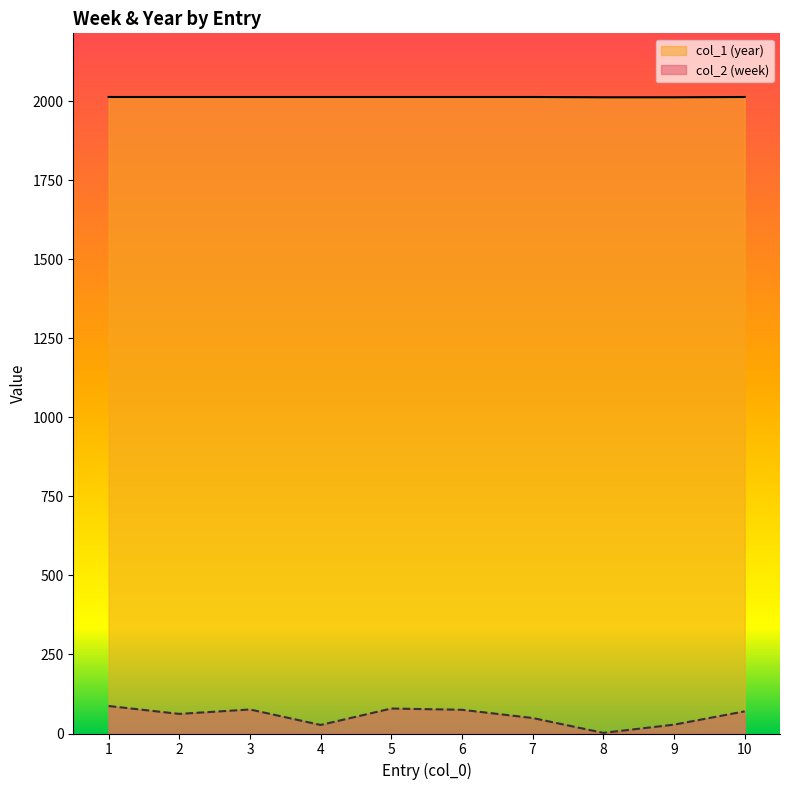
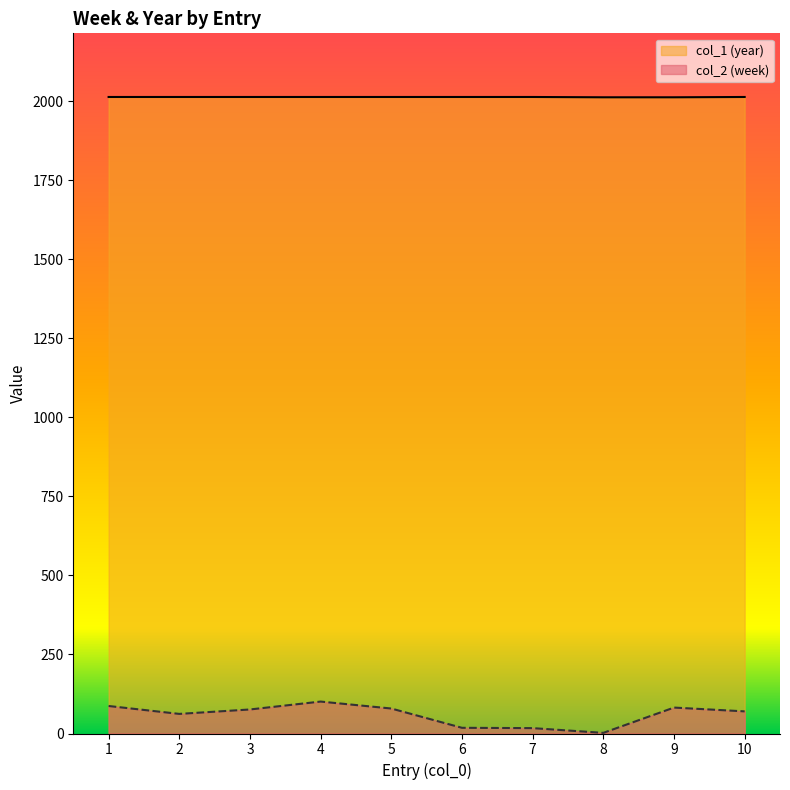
col_2 (week), 4: 30 -> 100
col_2 (week), 6: 80 -> 20
col_2 (week), 7: 50 -> 20
col_2 (week), 9: 30 -> 80
